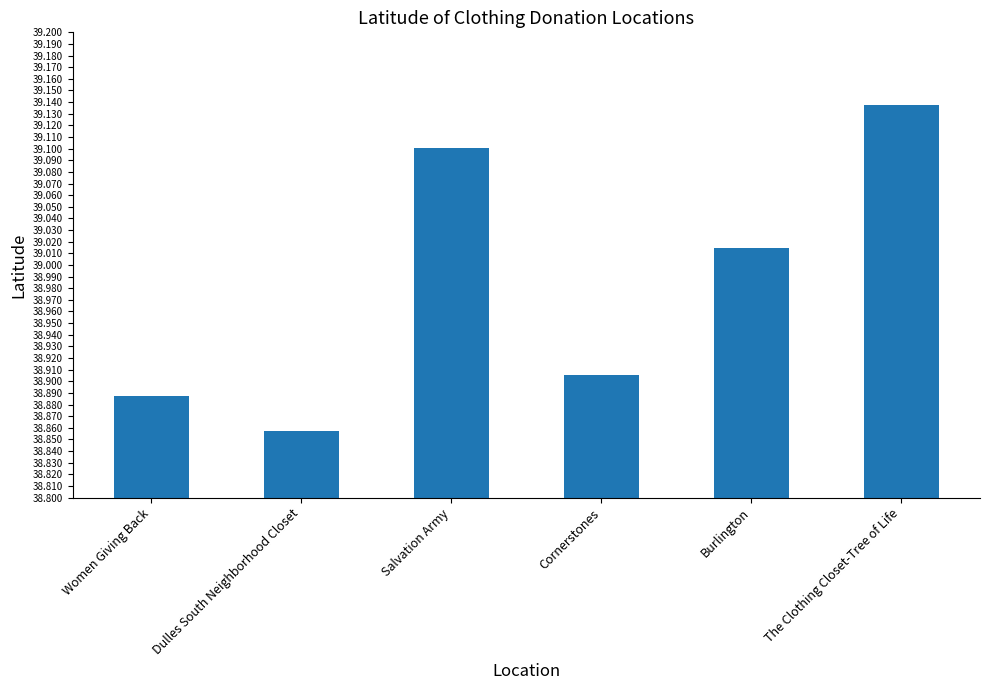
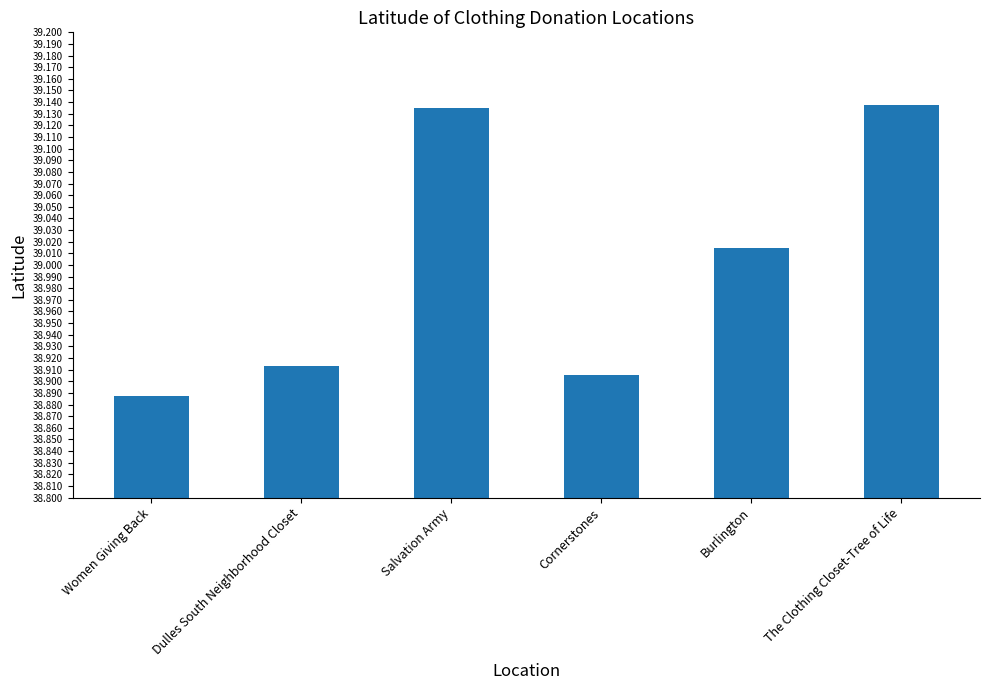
Dulles South Neighborhood Closet: 38.857 -> 38.913
Salvation Army: 39.101 -> 39.135
